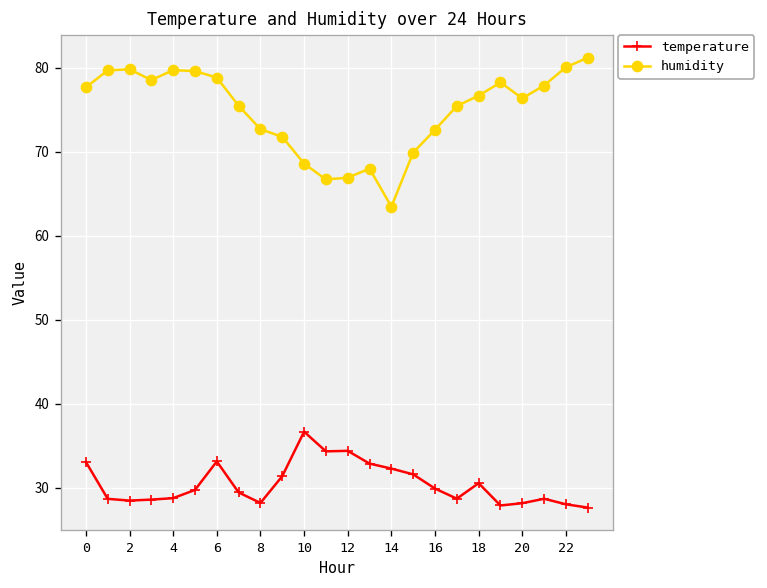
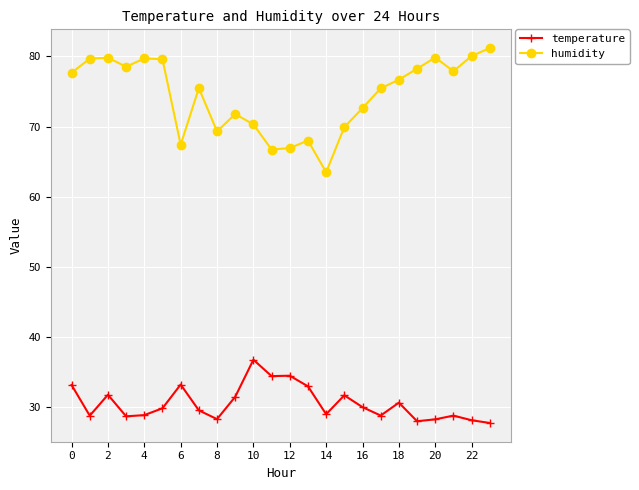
temperature, 2: 29 -> 32
humidity, 6: 79 -> 67
humidity, 8: 73 -> 69
humidity, 10: 69 -> 70
temperature, 14: 32 -> 29
humidity, 20: 76 -> 80
